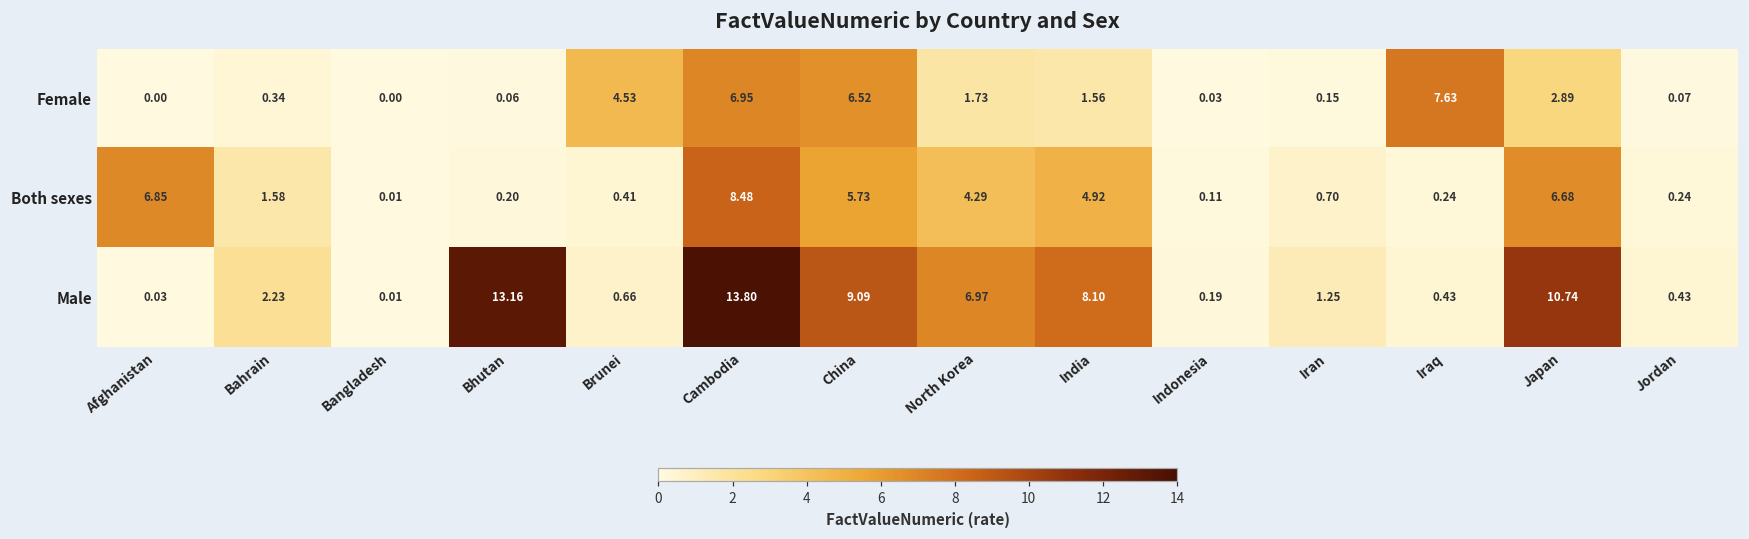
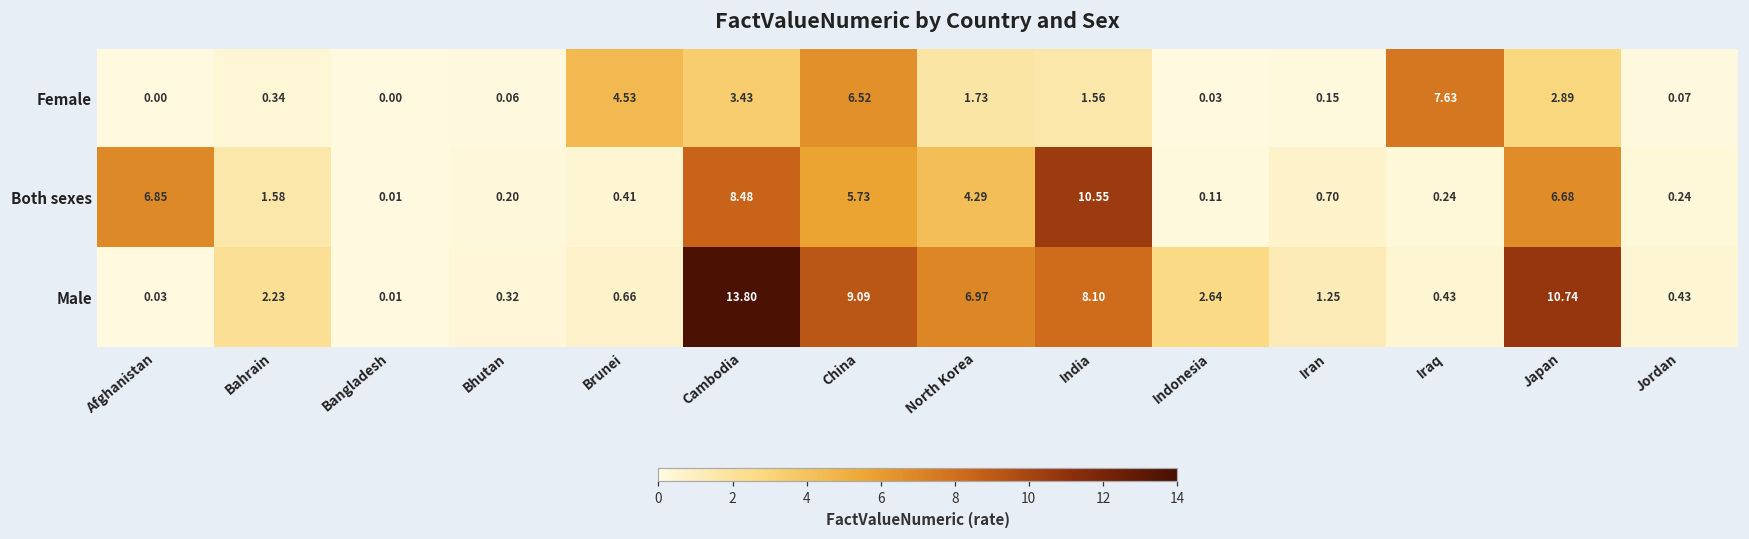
Female, Cambodia: 6.95 -> 3.43
Both sexes, India: 4.92 -> 10.55
Male, Bhutan: 13.16 -> 0.32
Male, Indonesia: 0.19 -> 2.64
